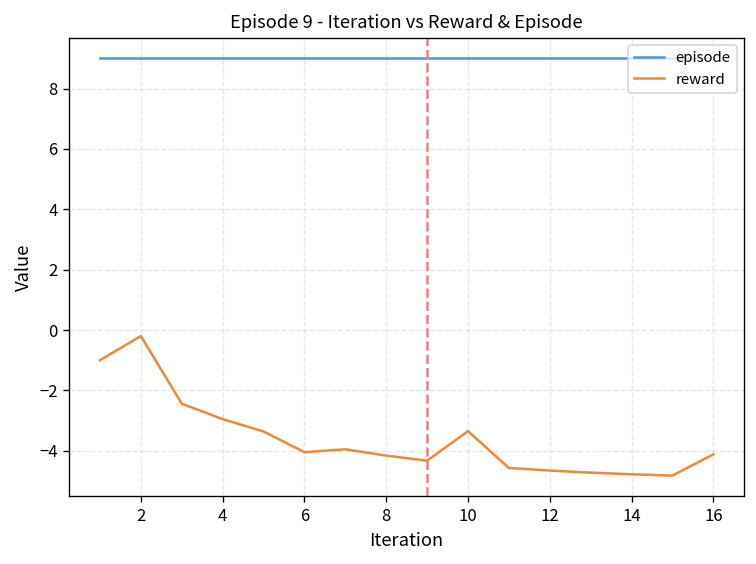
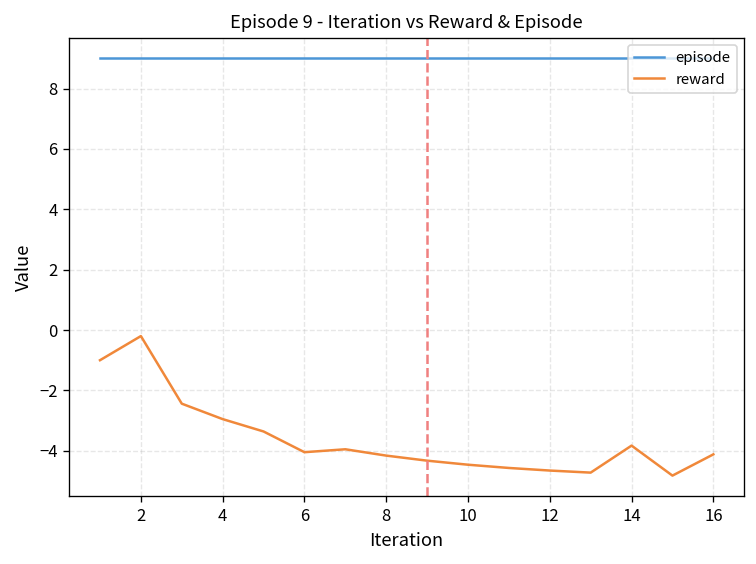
reward, 10: -3.4 -> -4.5
reward, 14: -4.8 -> -3.8
